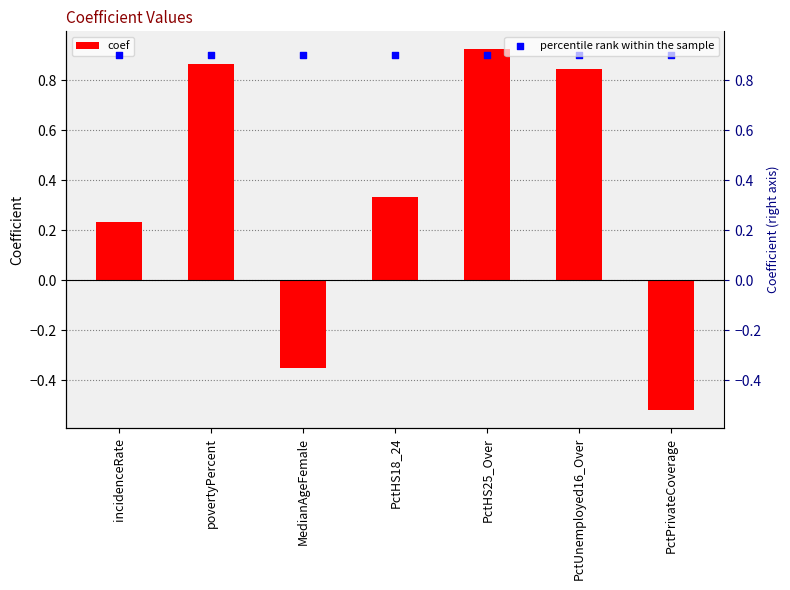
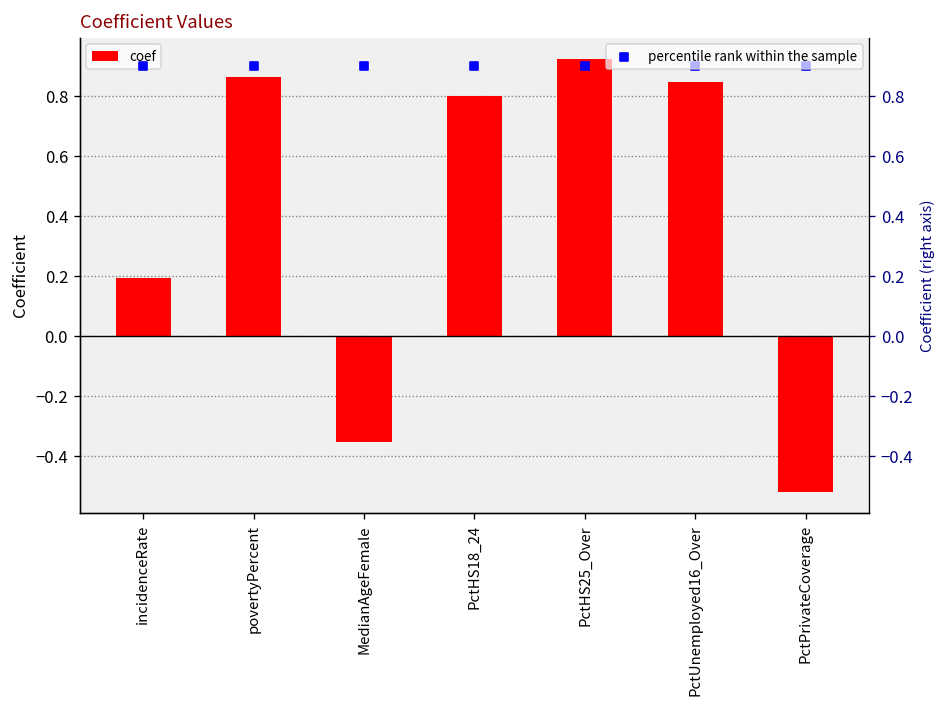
coef, incidenceRate: 0.23 -> 0.19
coef, PctHS18_24: 0.33 -> 0.80
